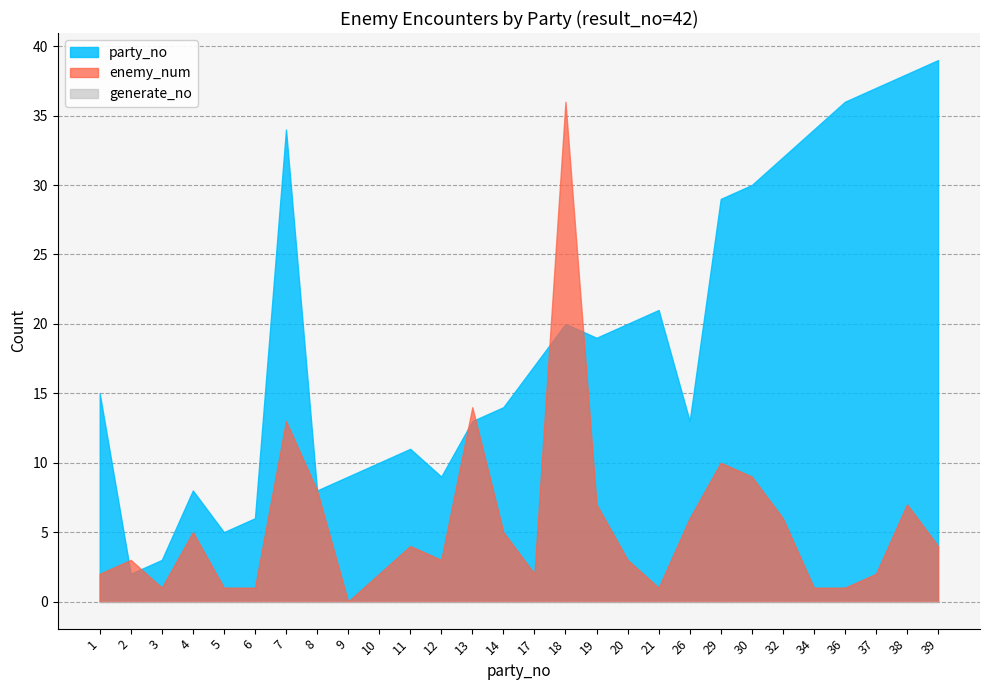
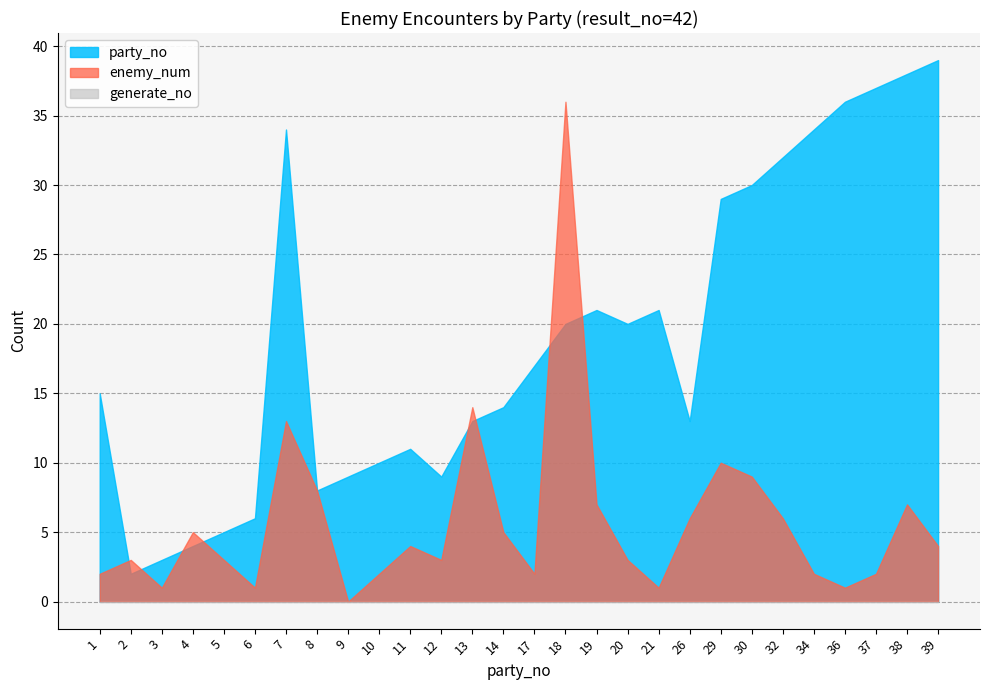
party_no, 4: 8 -> 4
enemy_num, 5: 1 -> 3
party_no, 19: 19 -> 21
enemy_num, 34: 1 -> 2
